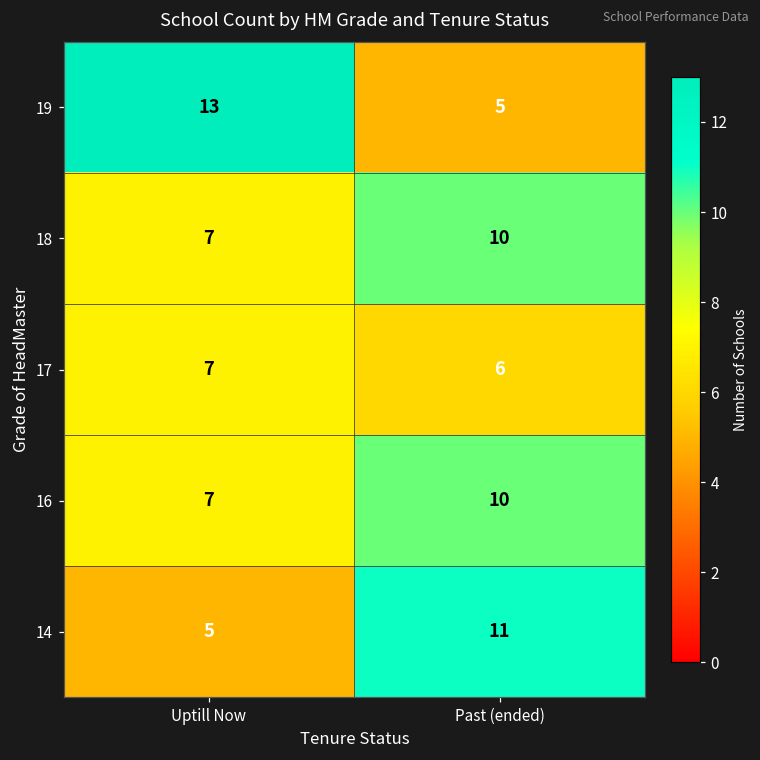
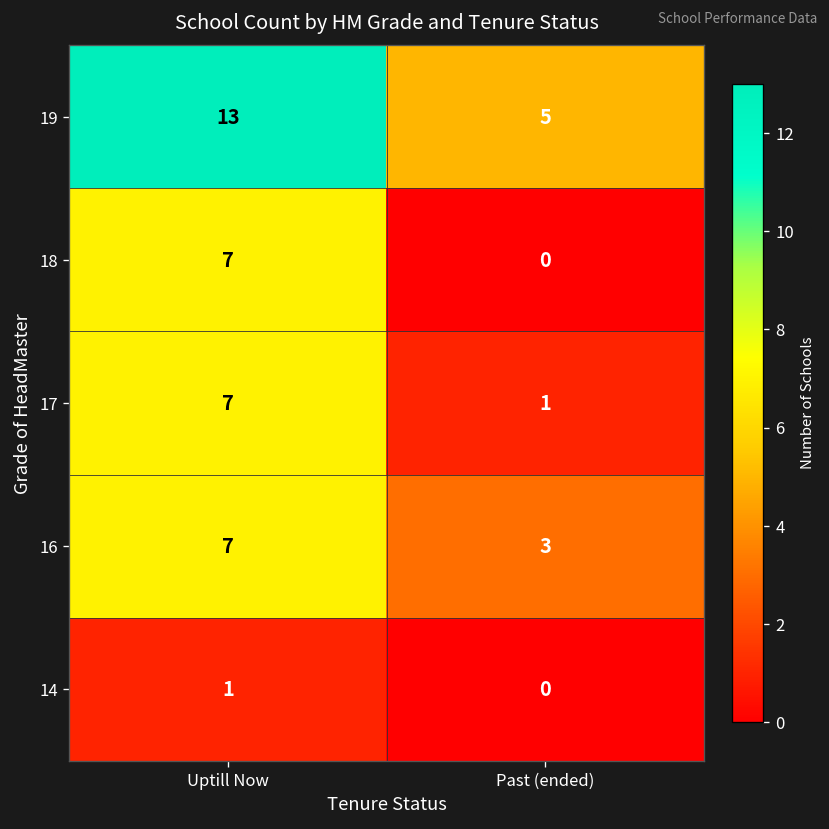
18, Past (ended): 10 -> 0
17, Past (ended): 6 -> 1
16, Past (ended): 10 -> 3
14, Uptill Now: 5 -> 1
14, Past (ended): 11 -> 0
